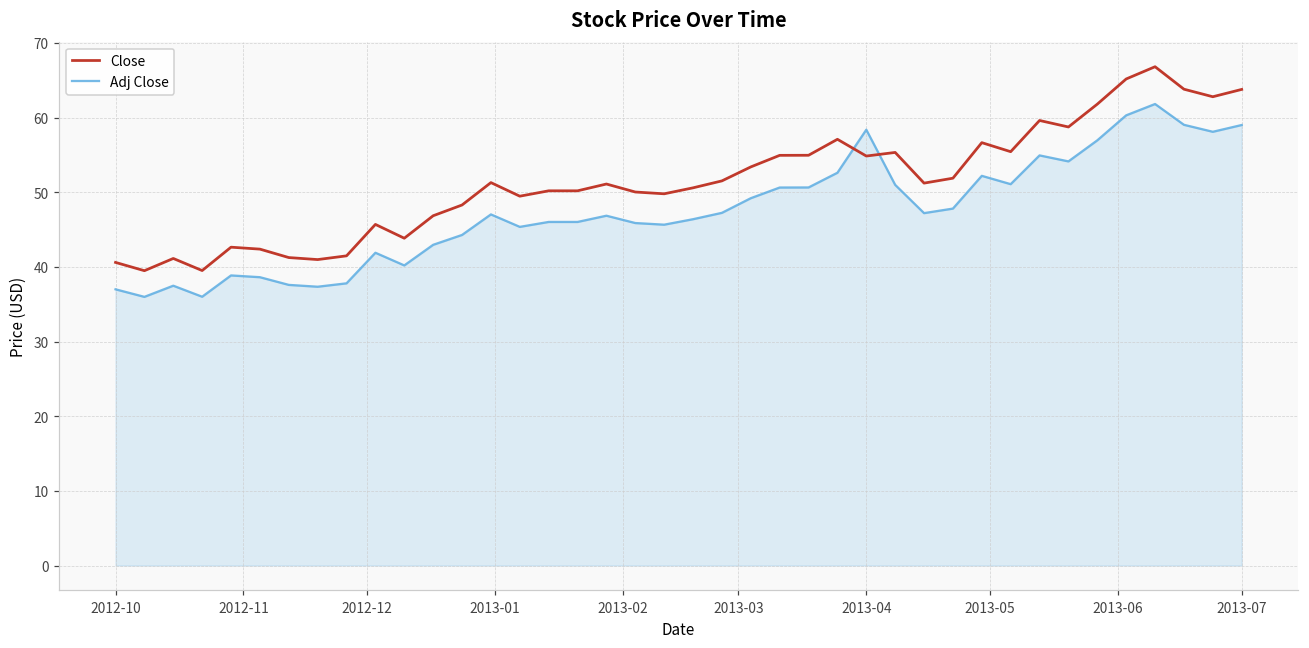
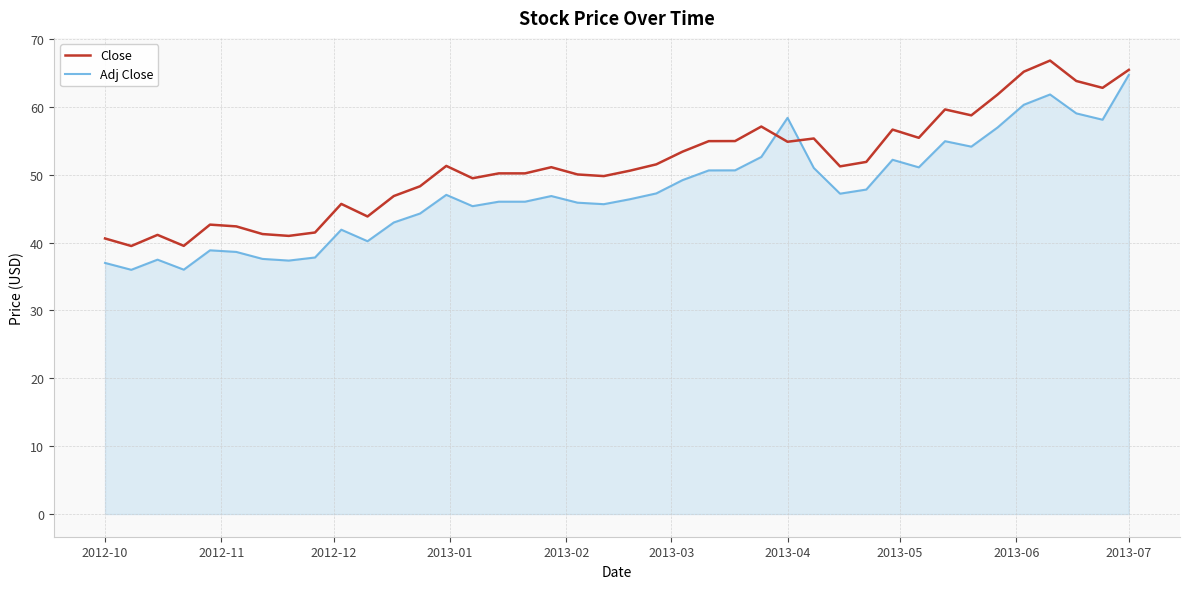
Close, 2013-07: 64 -> 65
Adj Close, 2013-07: 59 -> 65
